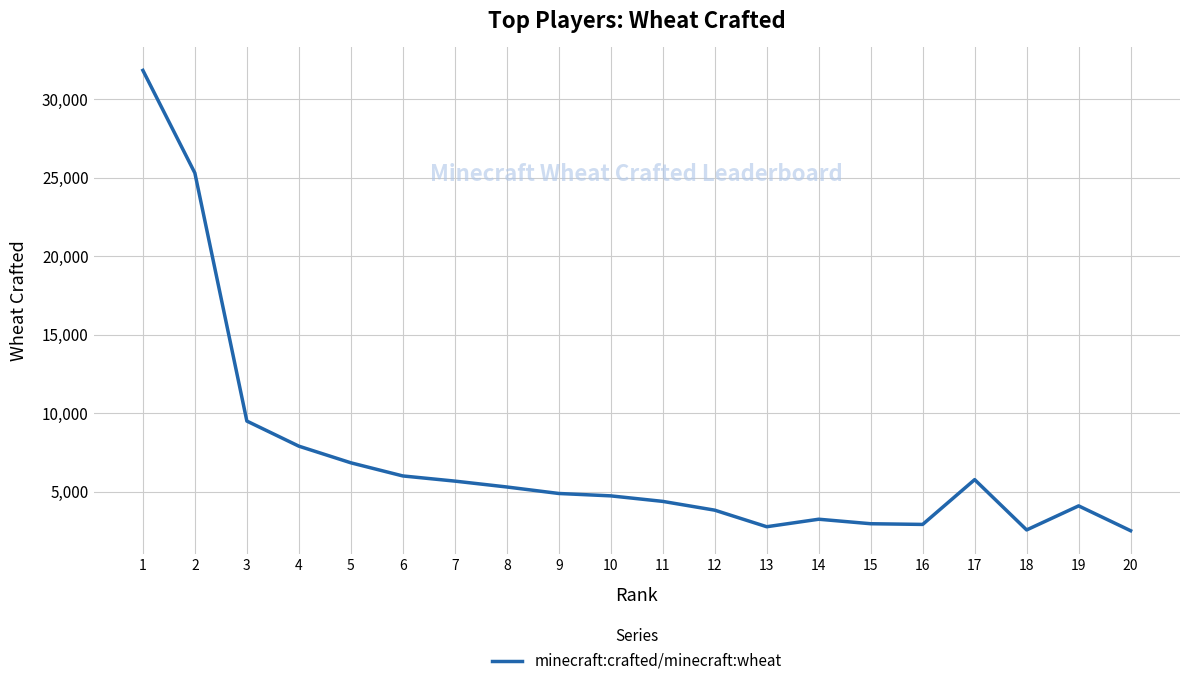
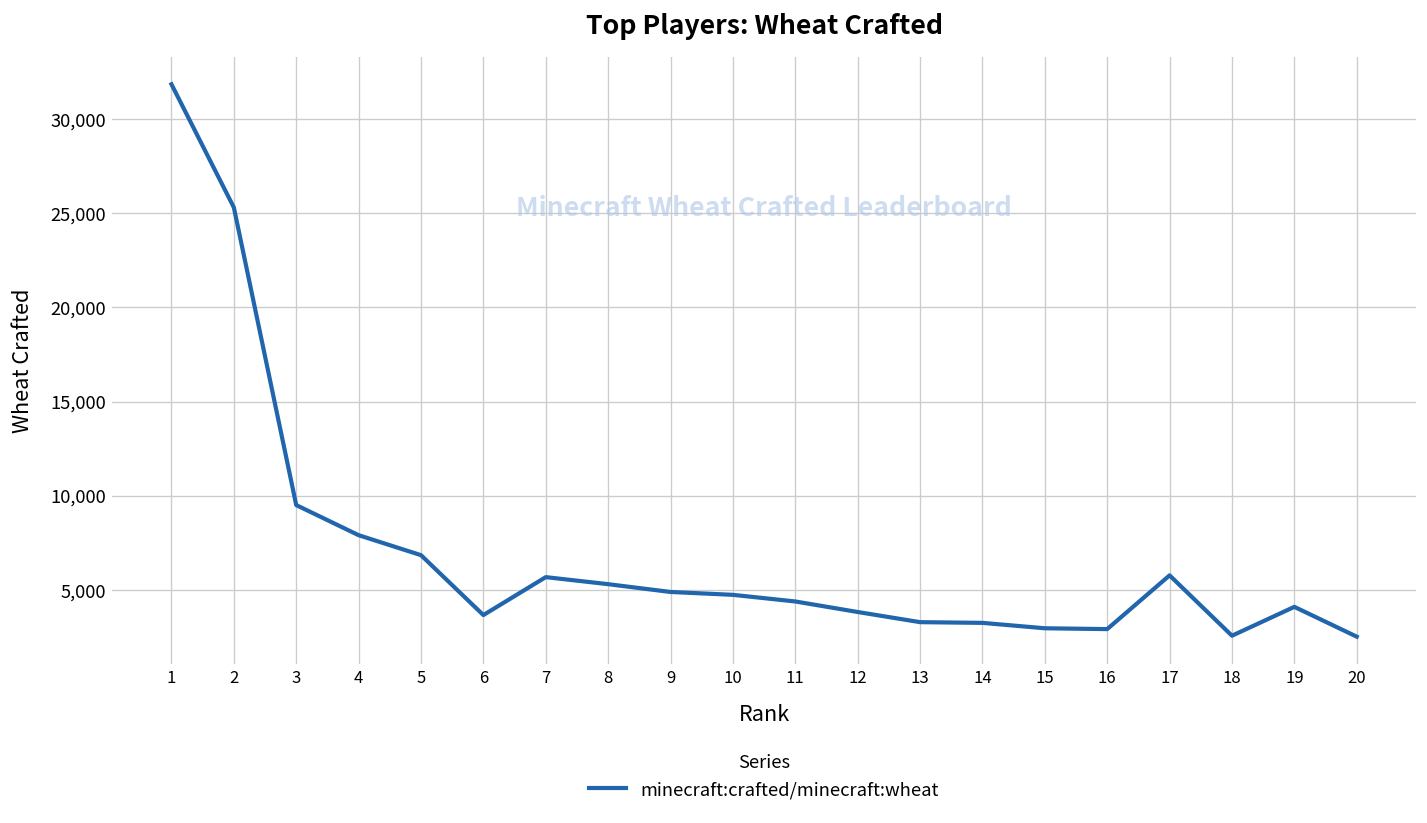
6: 6,000 -> 3,700
13: 2,800 -> 3,300
